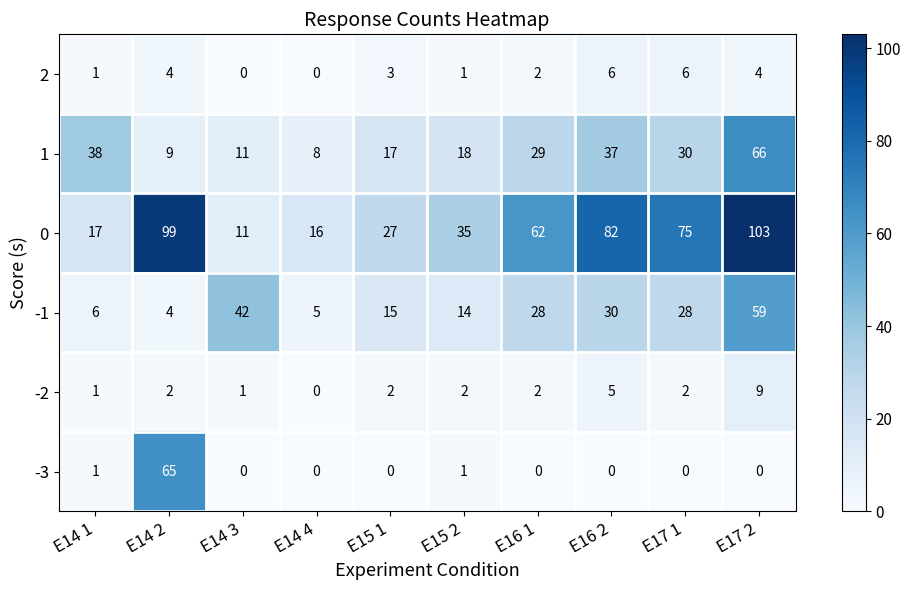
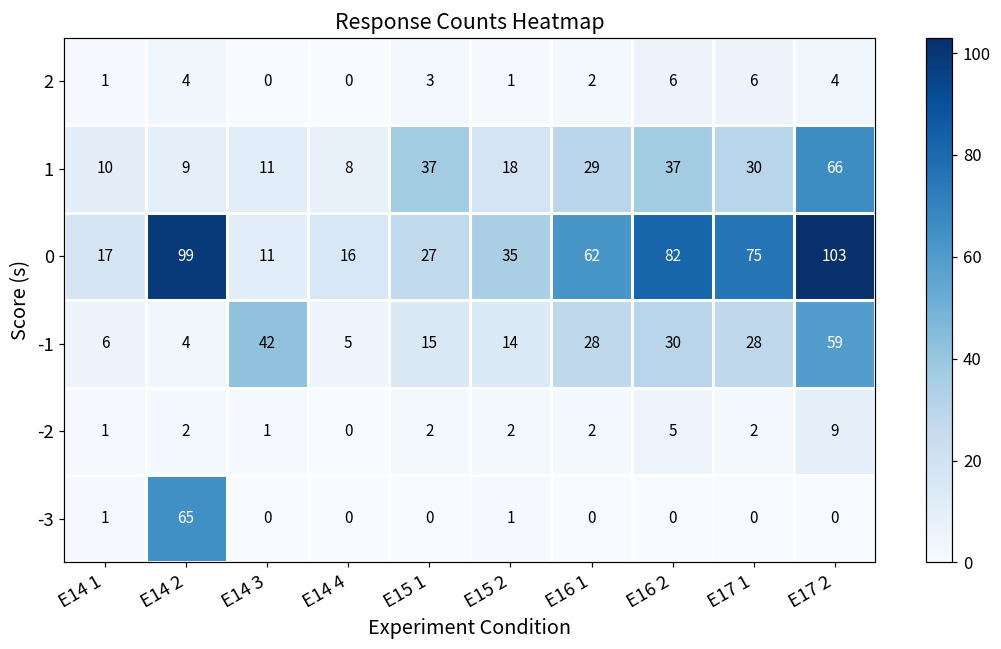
1, E14 1: 38 -> 10
1, E15 1: 17 -> 37
